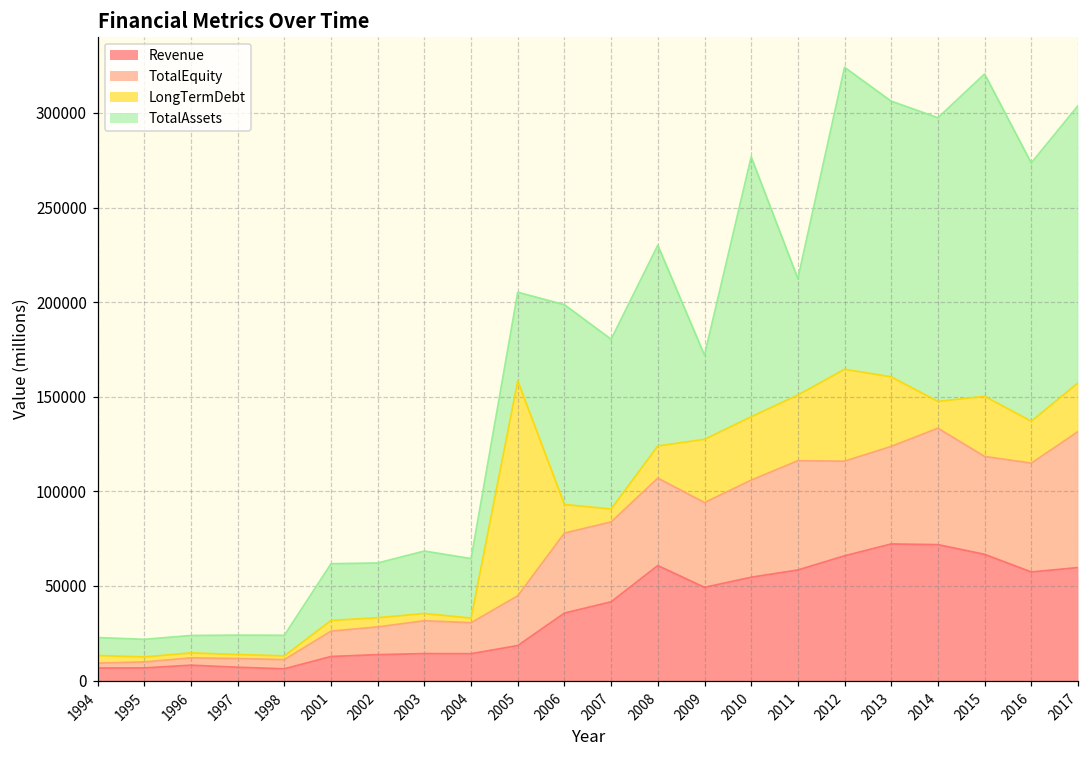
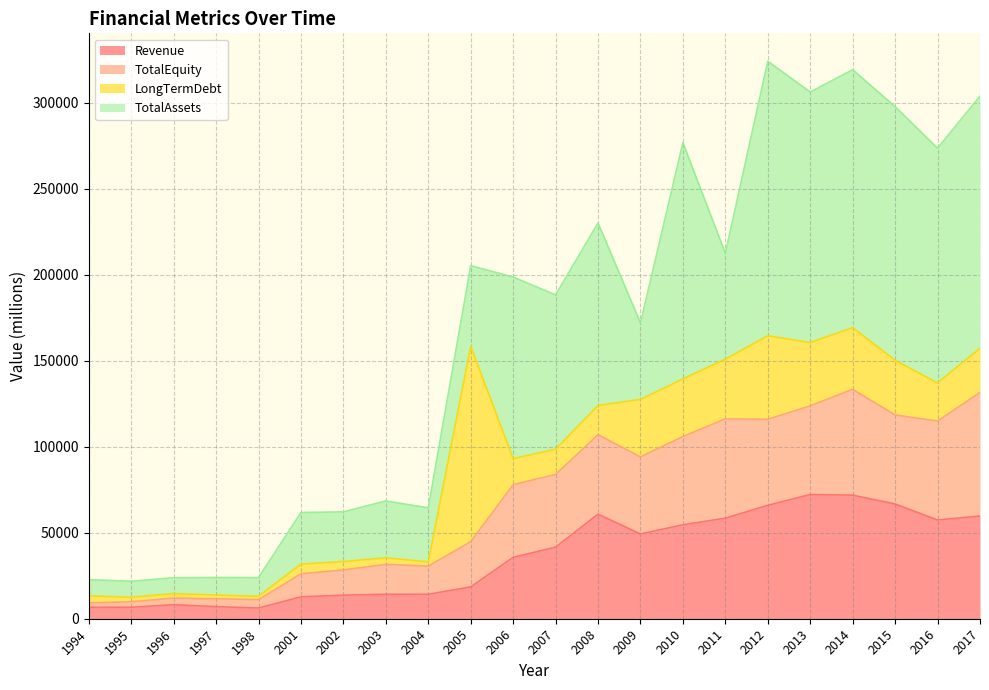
LongTermDebt, 2007: 7000 -> 15000
LongTermDebt, 2014: 14000 -> 36000
TotalAssets, 2015: 170000 -> 147000
